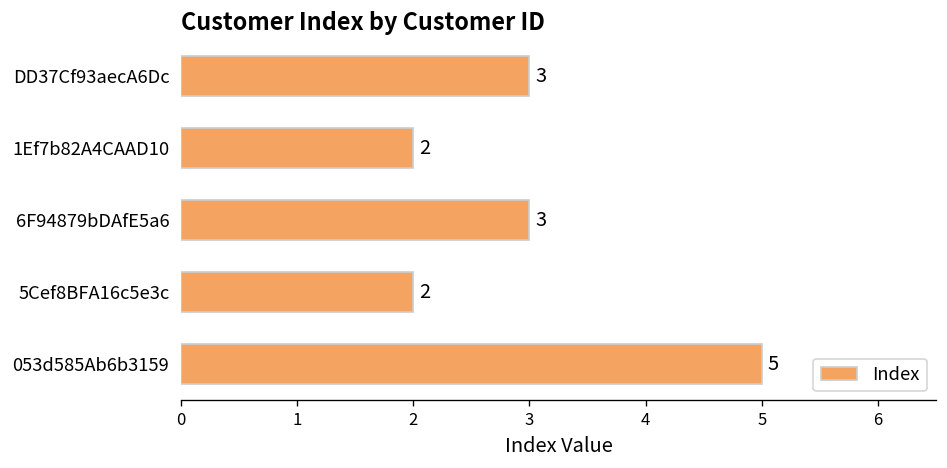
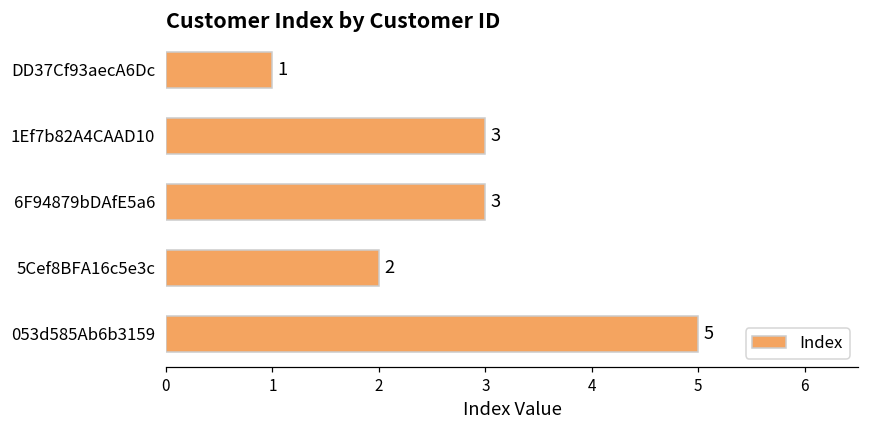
DD37Cf93aecA6Dc: 3 -> 1
1Ef7b82A4CAAD10: 2 -> 3
